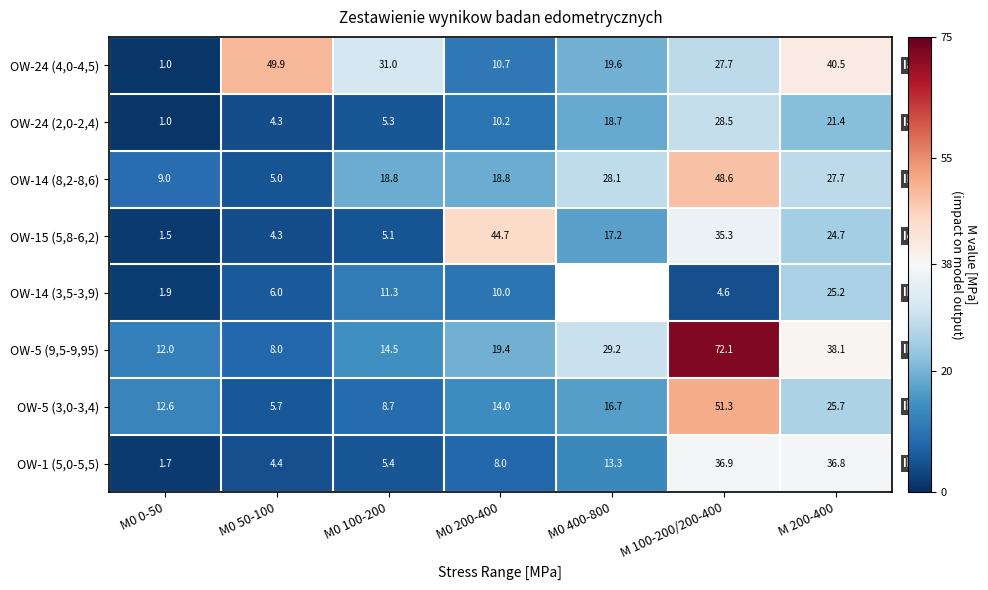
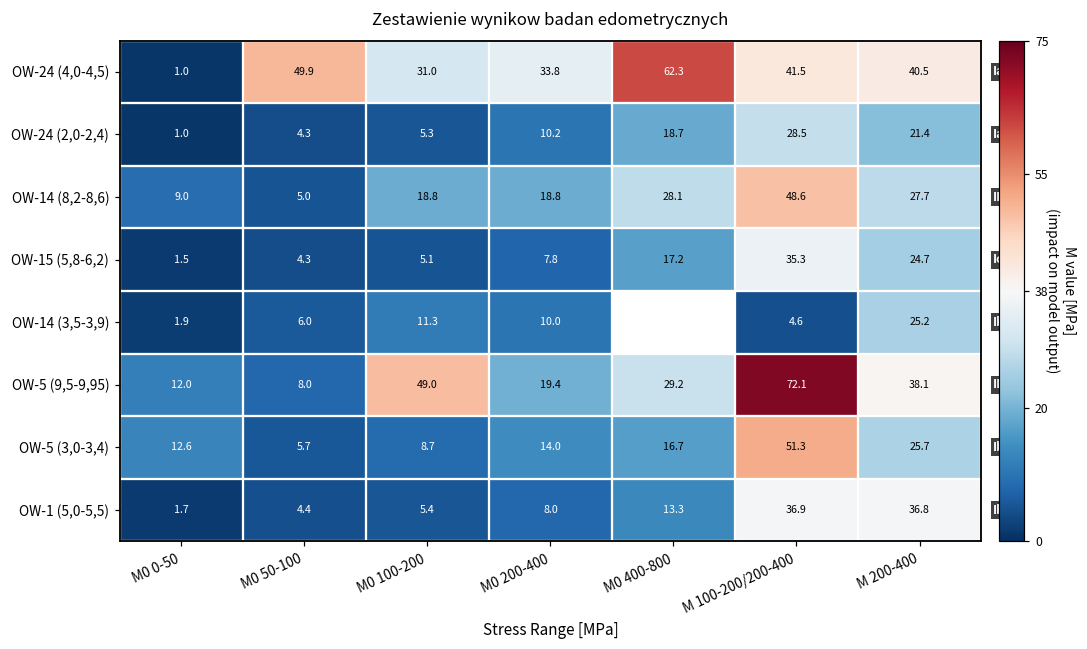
OW-24 (4,0-4,5), M0 200-400: 10.7 -> 33.8
OW-24 (4,0-4,5), M0 400-800: 19.6 -> 62.3
OW-24 (4,0-4,5), M 100-200/200-400: 27.7 -> 41.5
OW-15 (5,8-6,2), M0 200-400: 44.7 -> 7.8
OW-5 (9,5-9,95), M0 100-200: 14.5 -> 49.0
